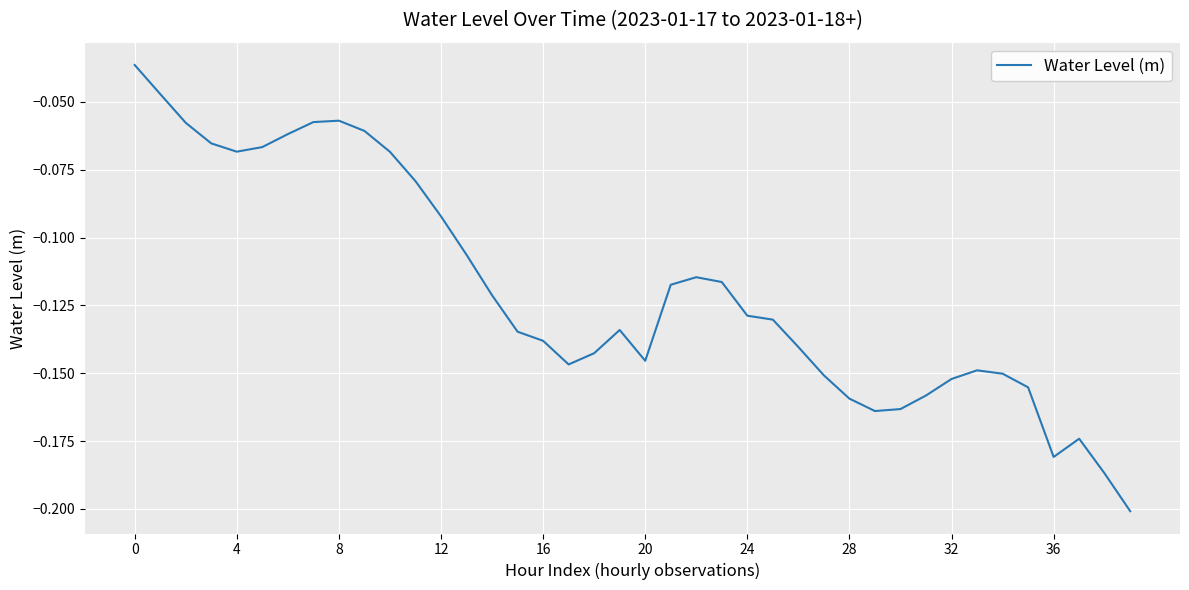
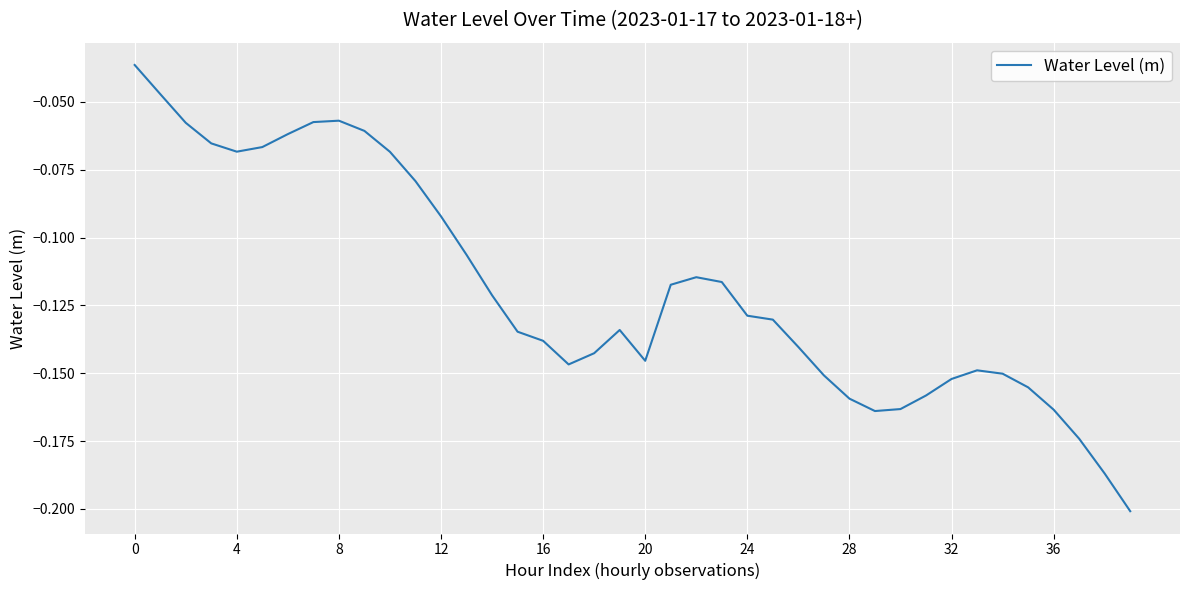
36: -0.181 -> -0.163
